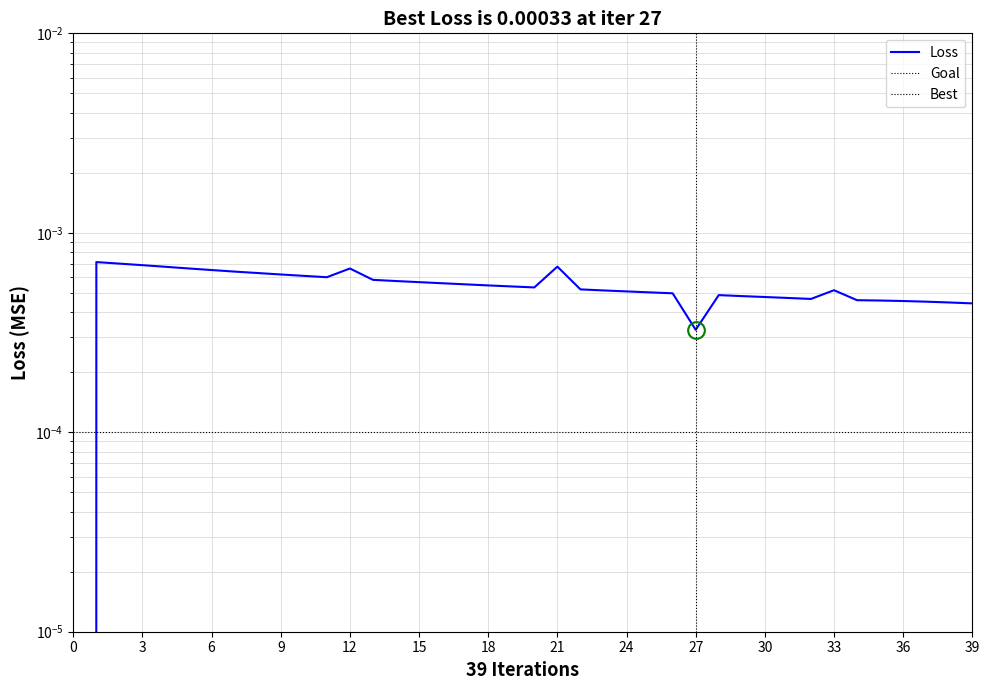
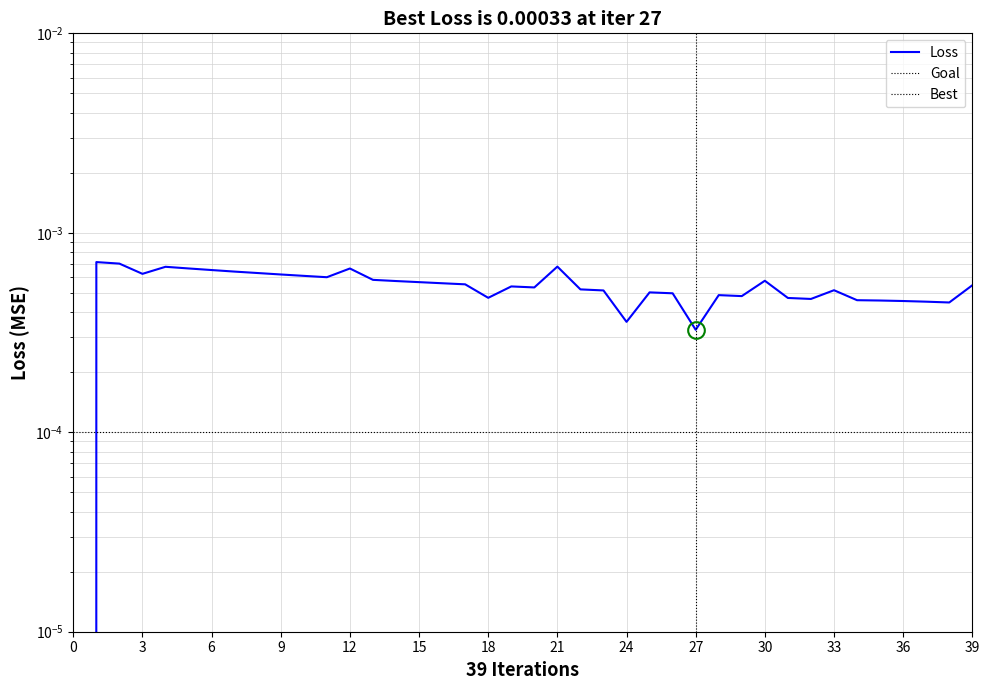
Loss, 3: 0.00069 -> 0.00062
Loss, 18: 0.00054 -> 0.00047
Loss, 24: 0.00051 -> 0.00036
Loss, 30: 0.00048 -> 0.00057
Loss, 39: 0.00044 -> 0.00055
